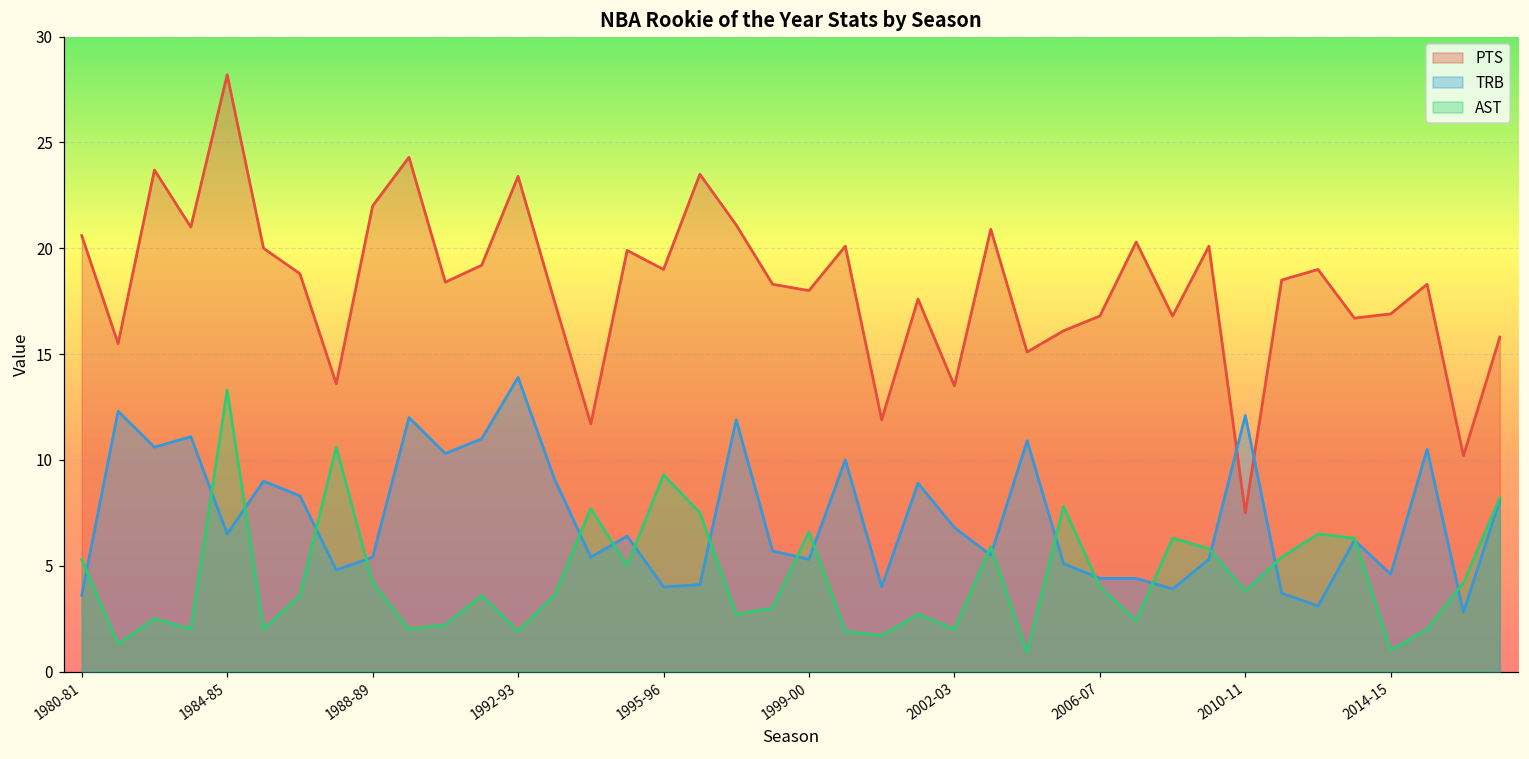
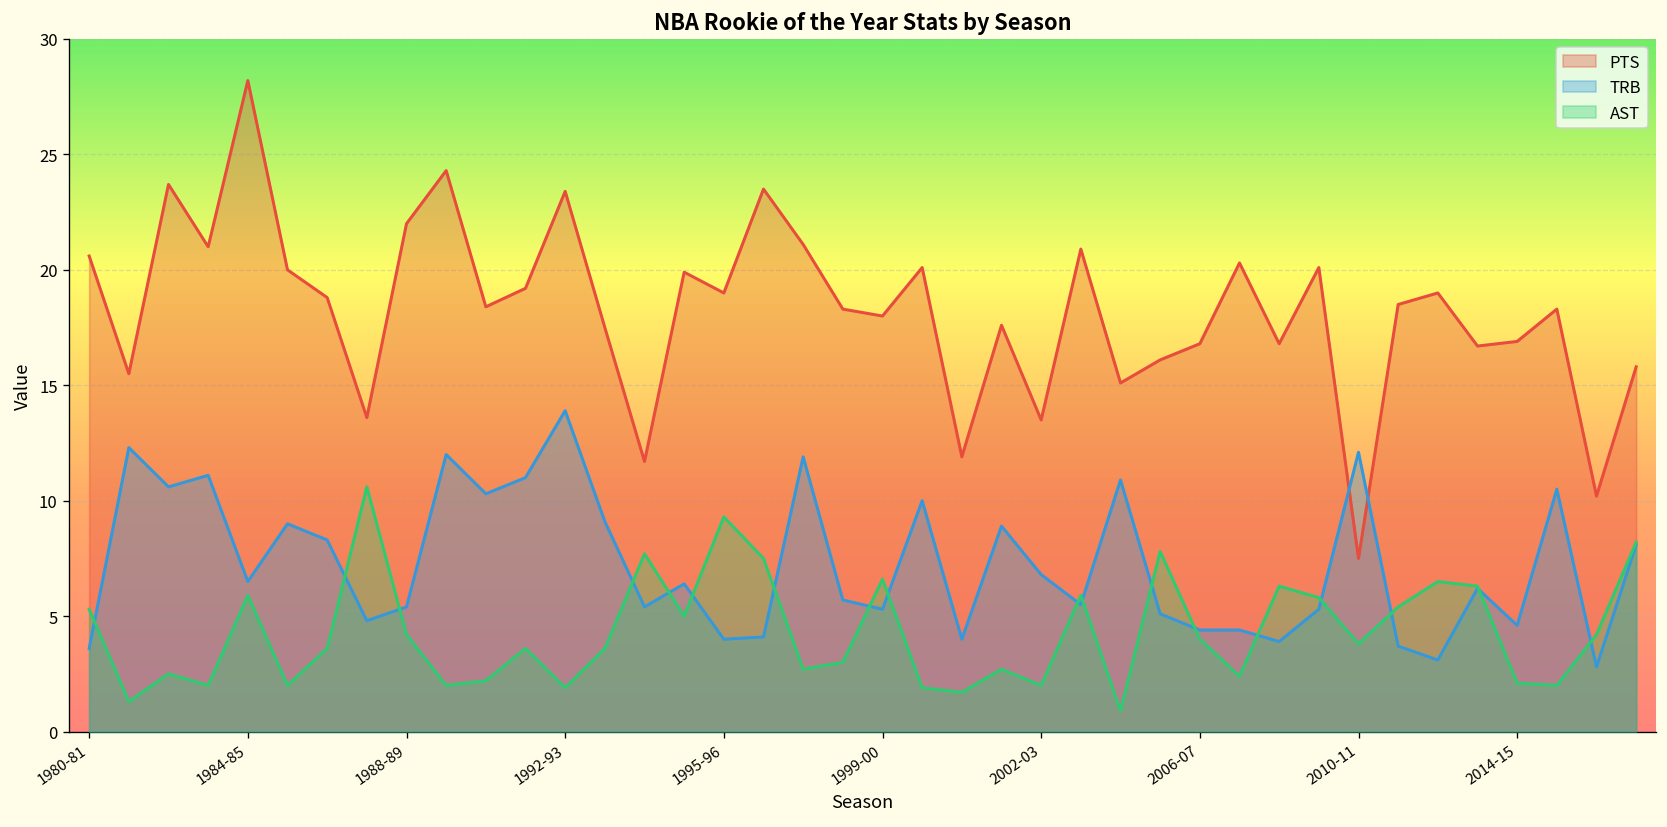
AST, 1984-85: 13.3 -> 5.9
AST, 2014-15: 1.0 -> 2.1
